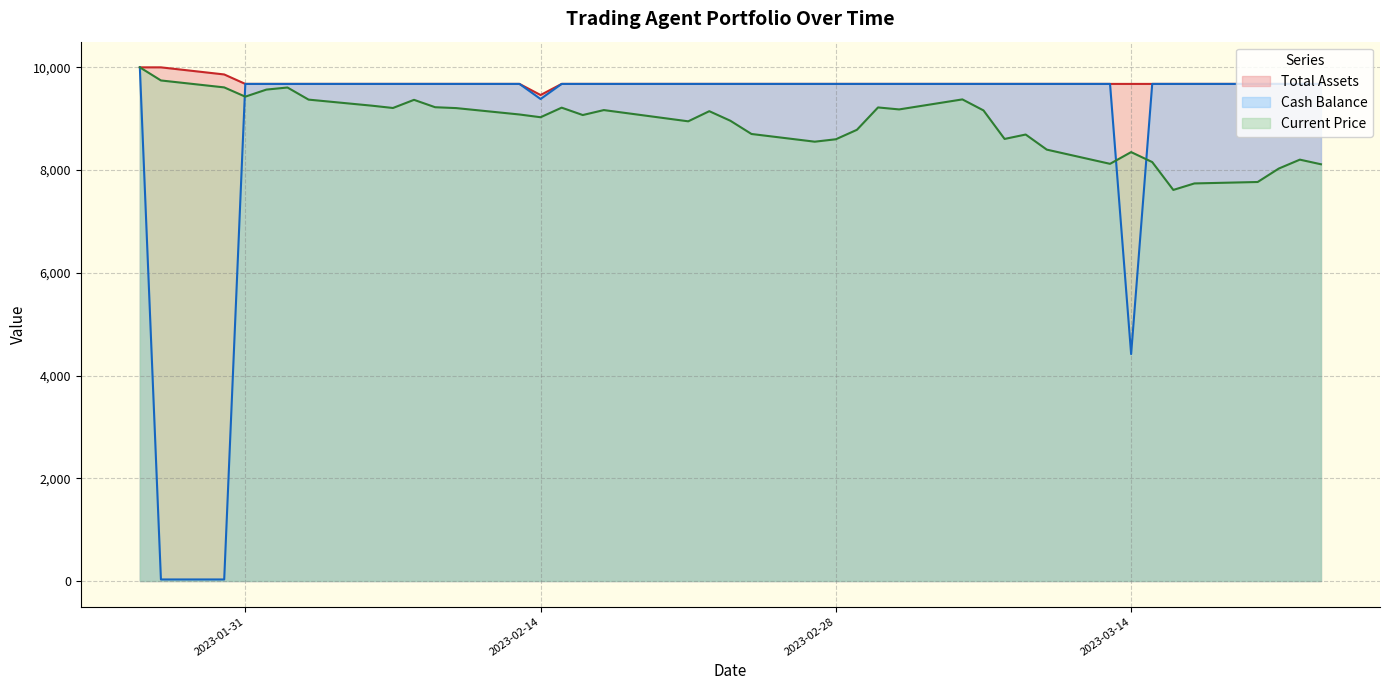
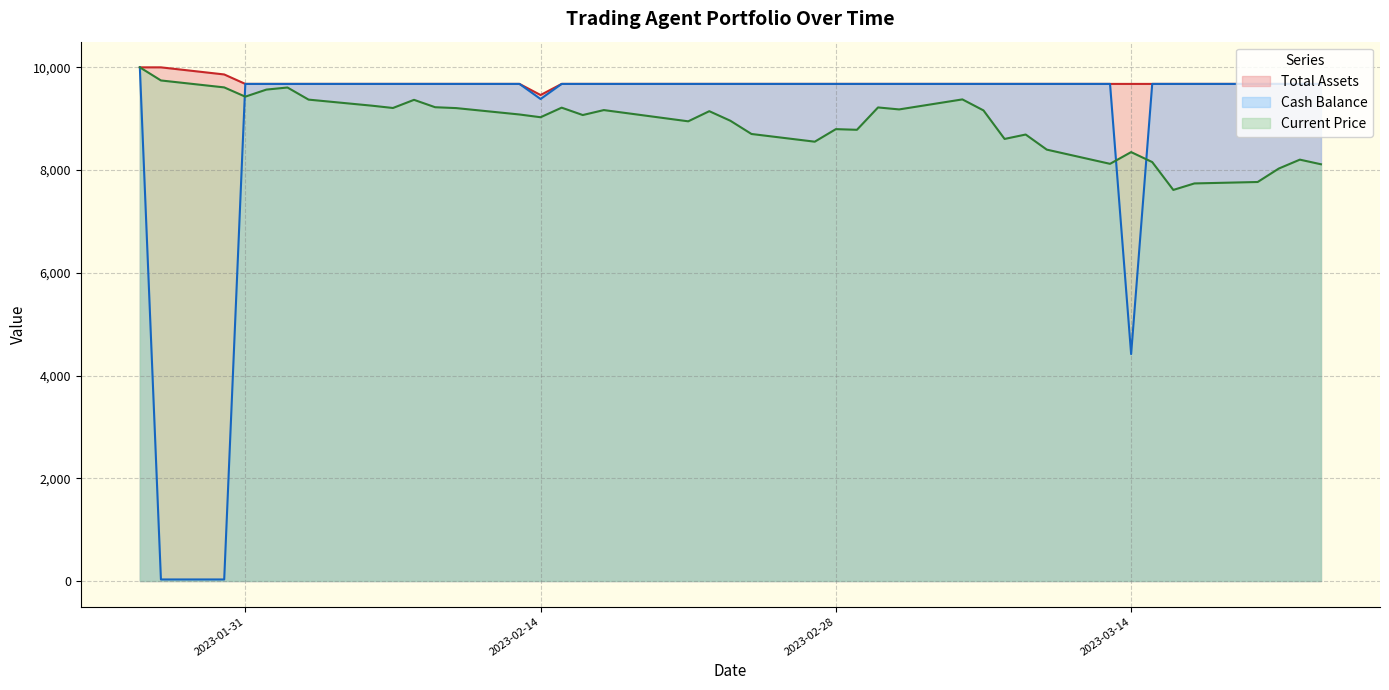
Current Price, 2023-02-28: 8,600 -> 8,800
